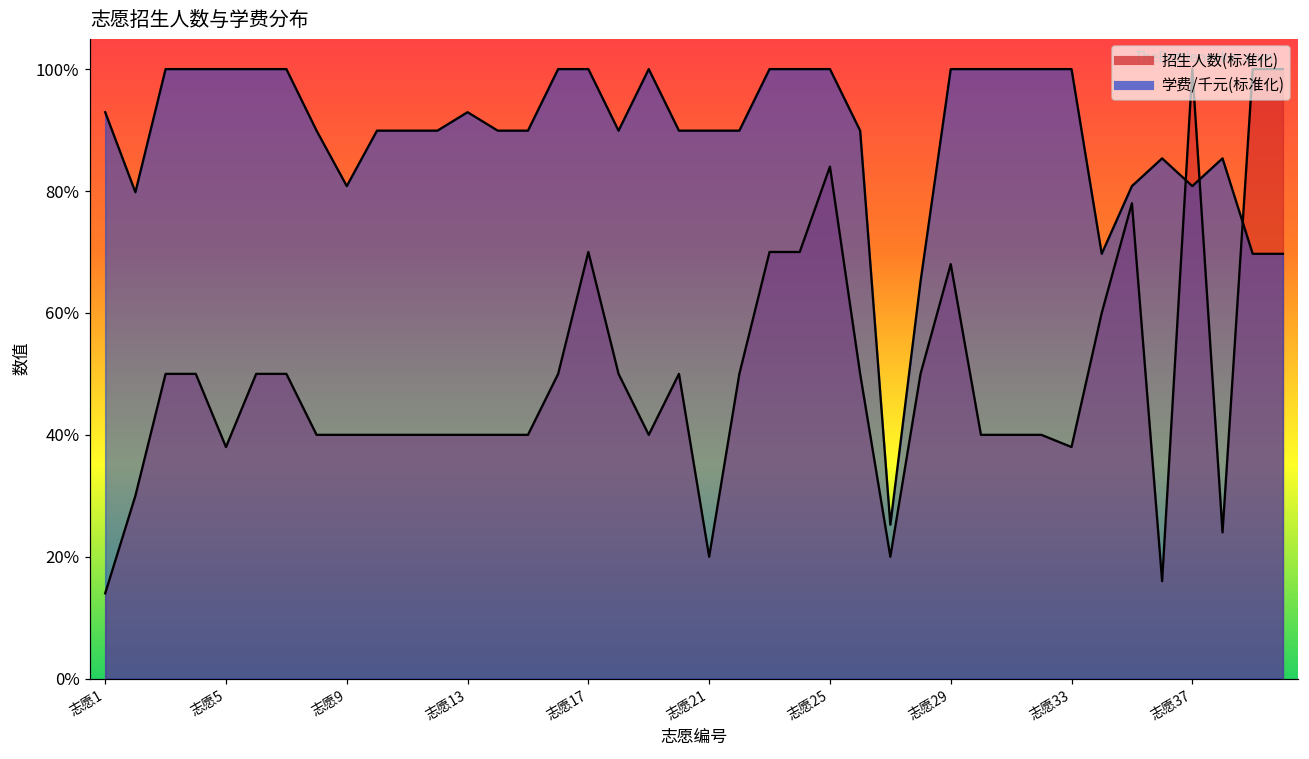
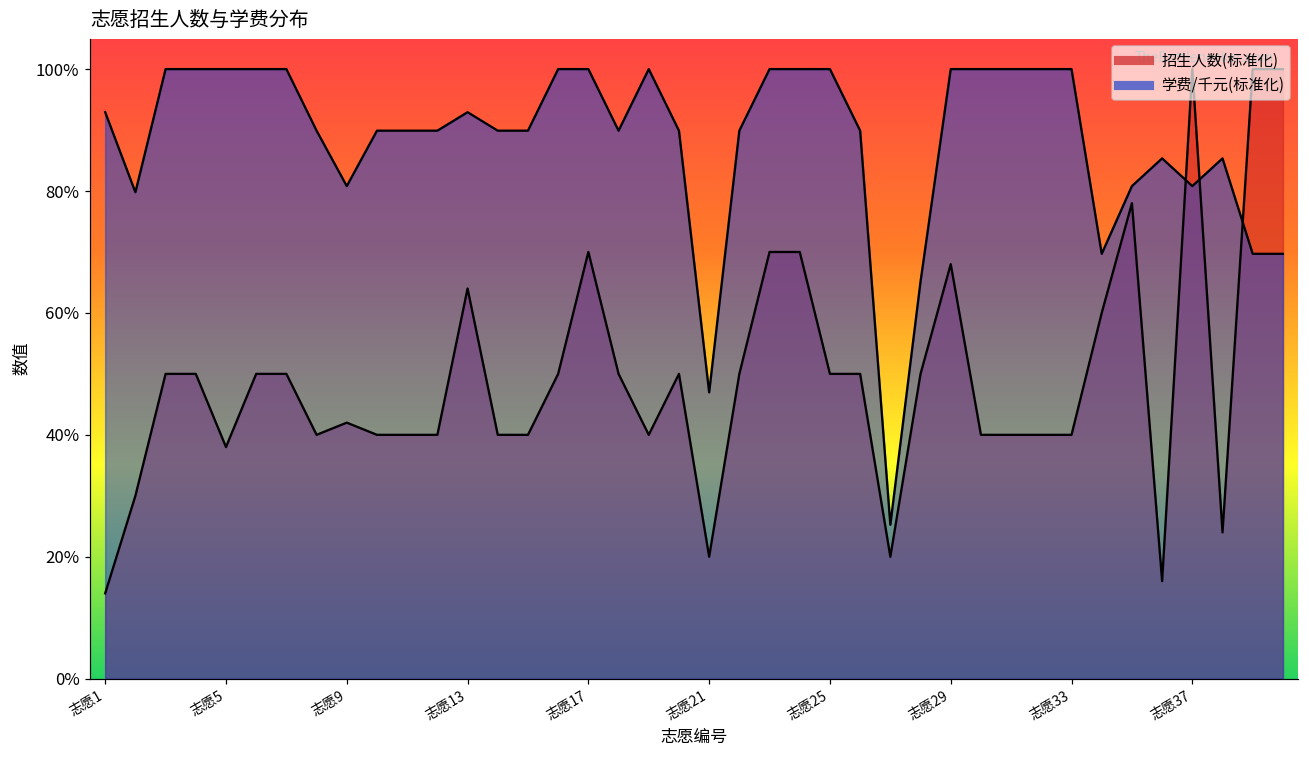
招生人数(标准化), 志愿9: 40% -> 42%
招生人数(标准化), 志愿13: 40% -> 64%
学费/千元(标准化), 志愿21: 90% -> 47%
招生人数(标准化), 志愿25: 84% -> 50%
招生人数(标准化), 志愿33: 38% -> 40%
